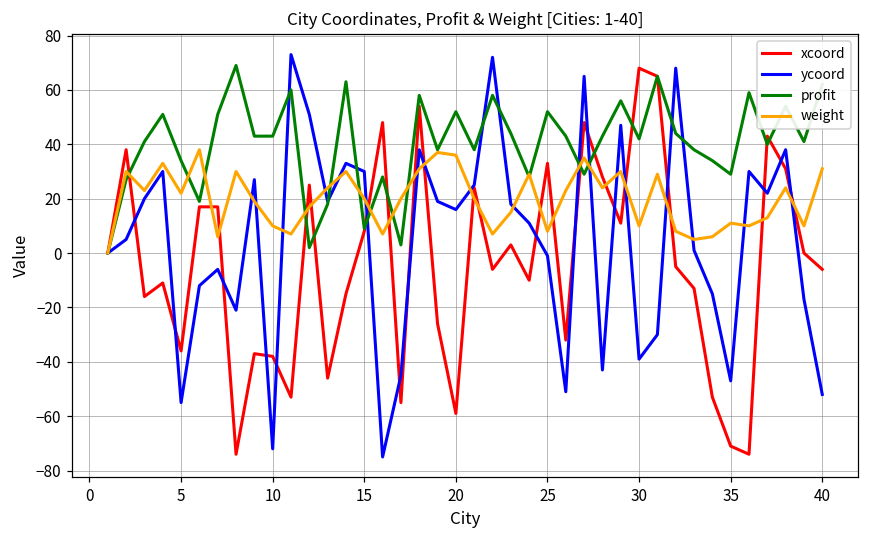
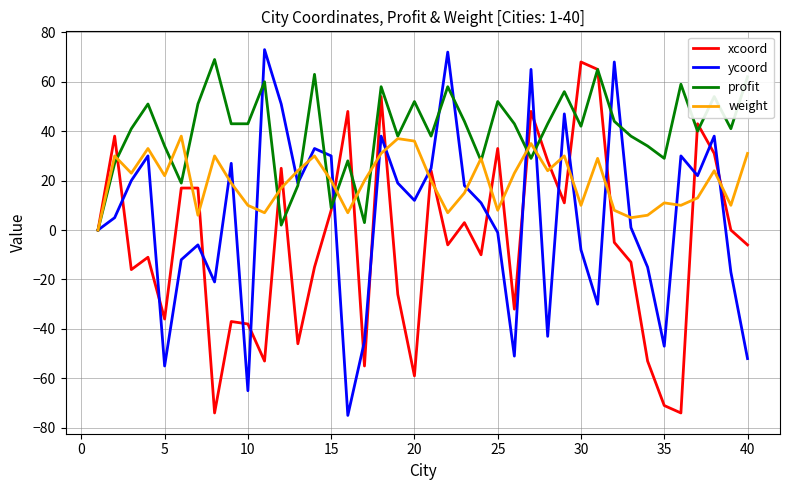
ycoord, 10: -72 -> -65
ycoord, 20: 16 -> 12
ycoord, 30: -39 -> -8
